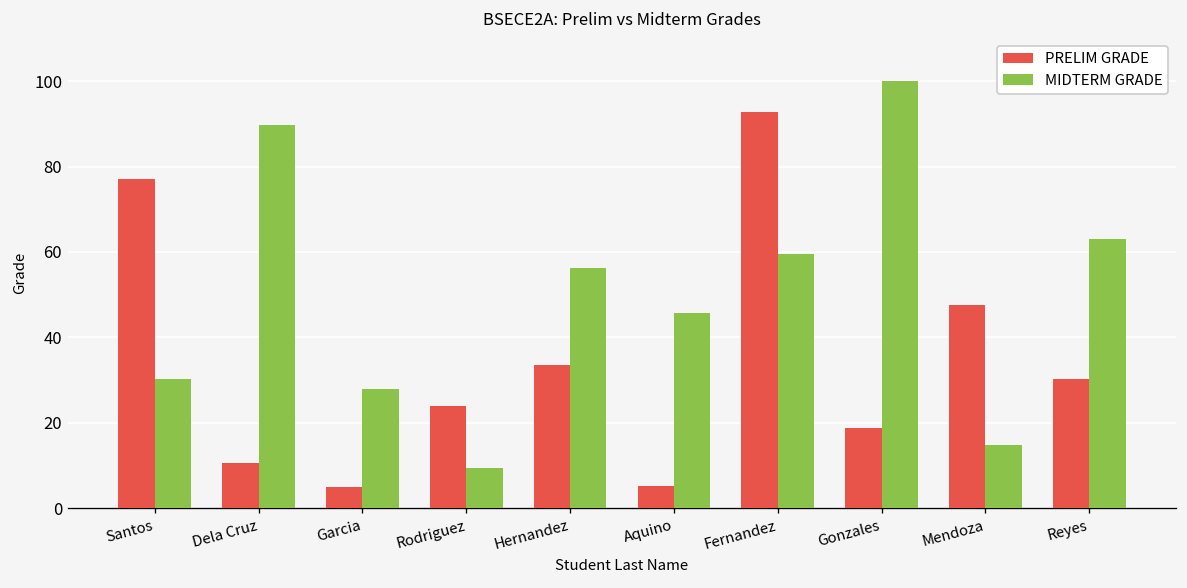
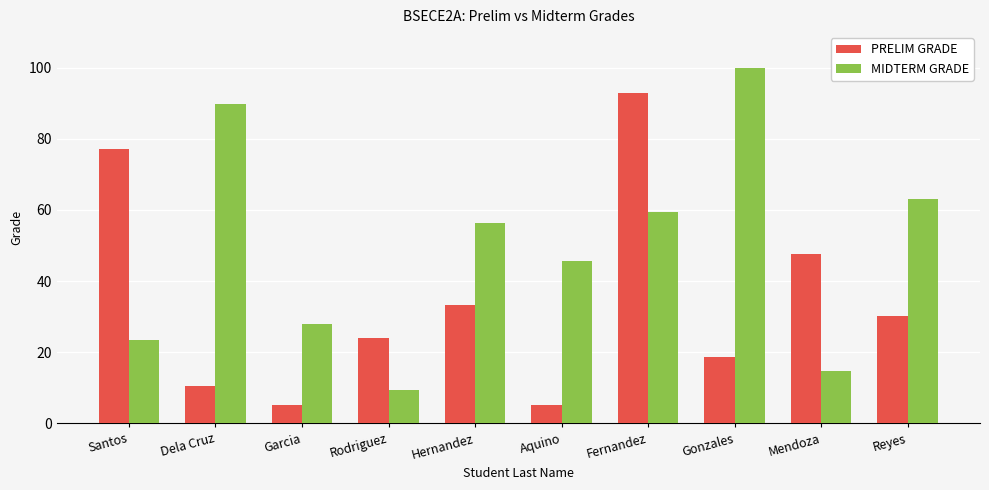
MIDTERM GRADE, Santos: 30 -> 23
